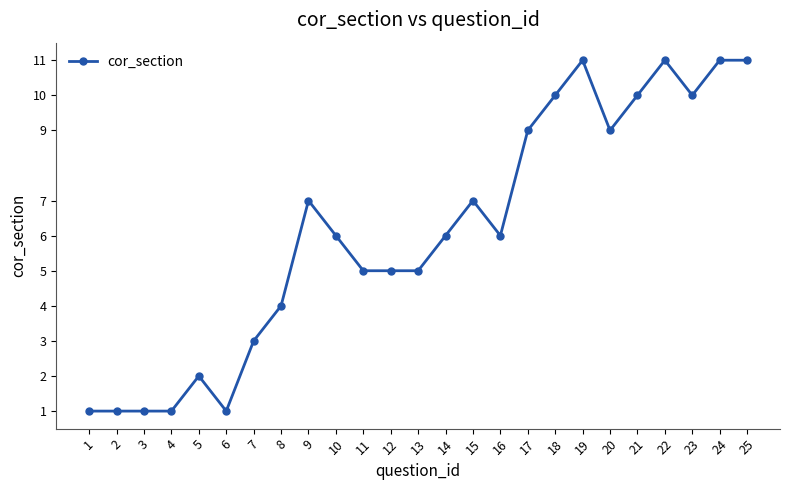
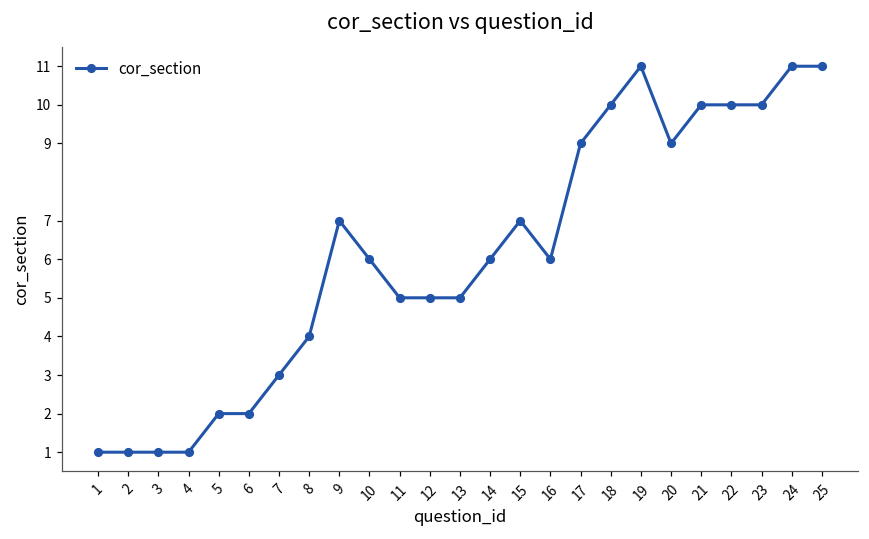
6: 1 -> 2
22: 11 -> 10
